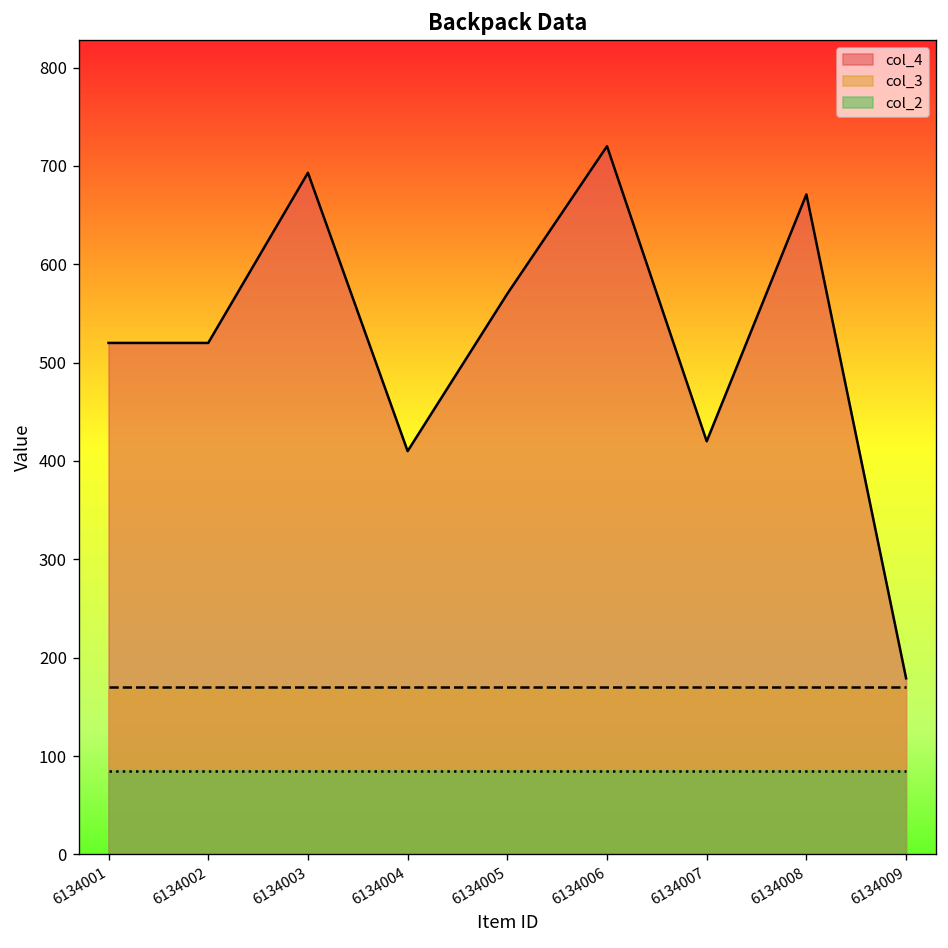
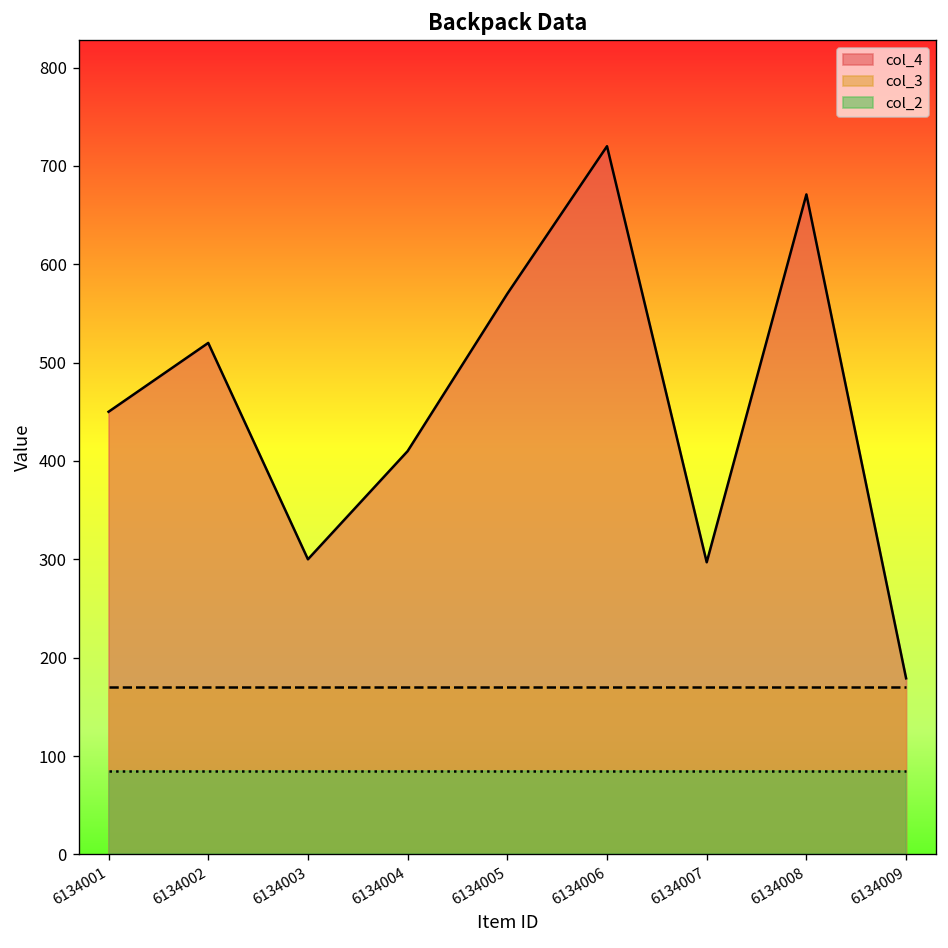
col_4, 6134001: 520 -> 450
col_4, 6134003: 690 -> 300
col_4, 6134007: 420 -> 300
